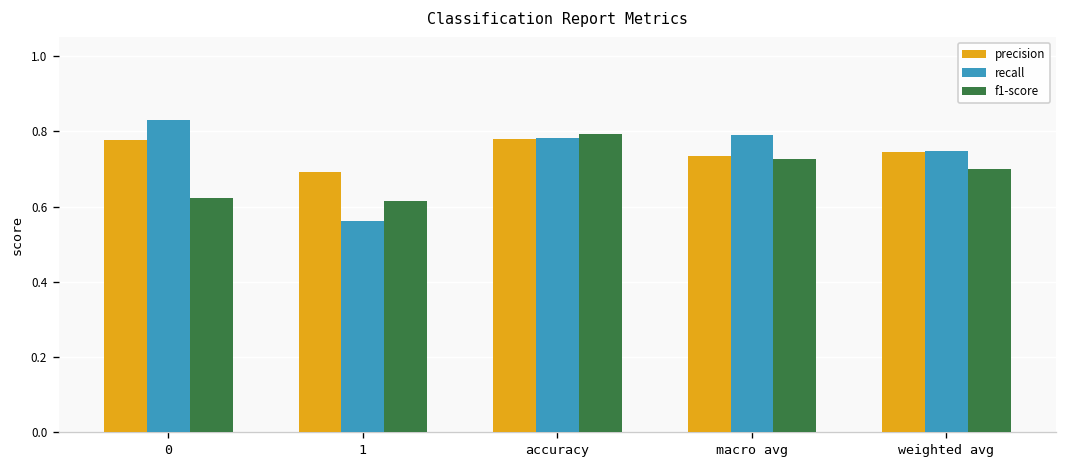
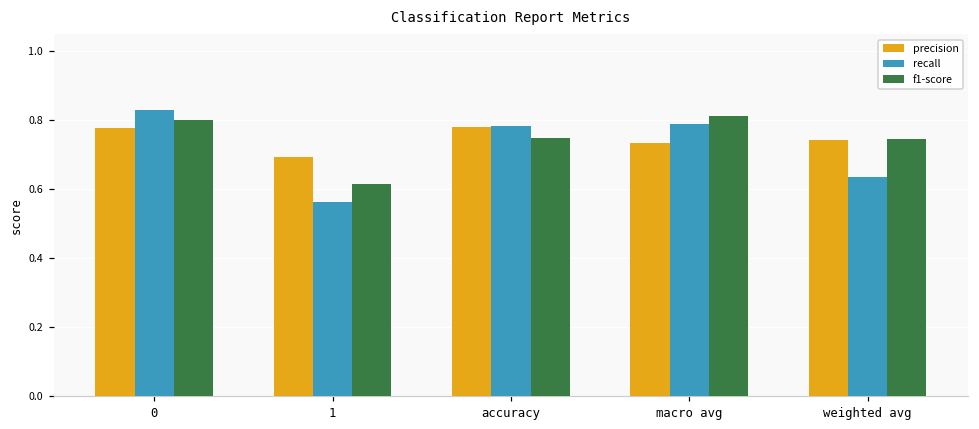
f1-score, 0: 0.62 -> 0.80
f1-score, accuracy: 0.79 -> 0.75
f1-score, macro avg: 0.73 -> 0.81
recall, weighted avg: 0.75 -> 0.64
f1-score, weighted avg: 0.70 -> 0.75
